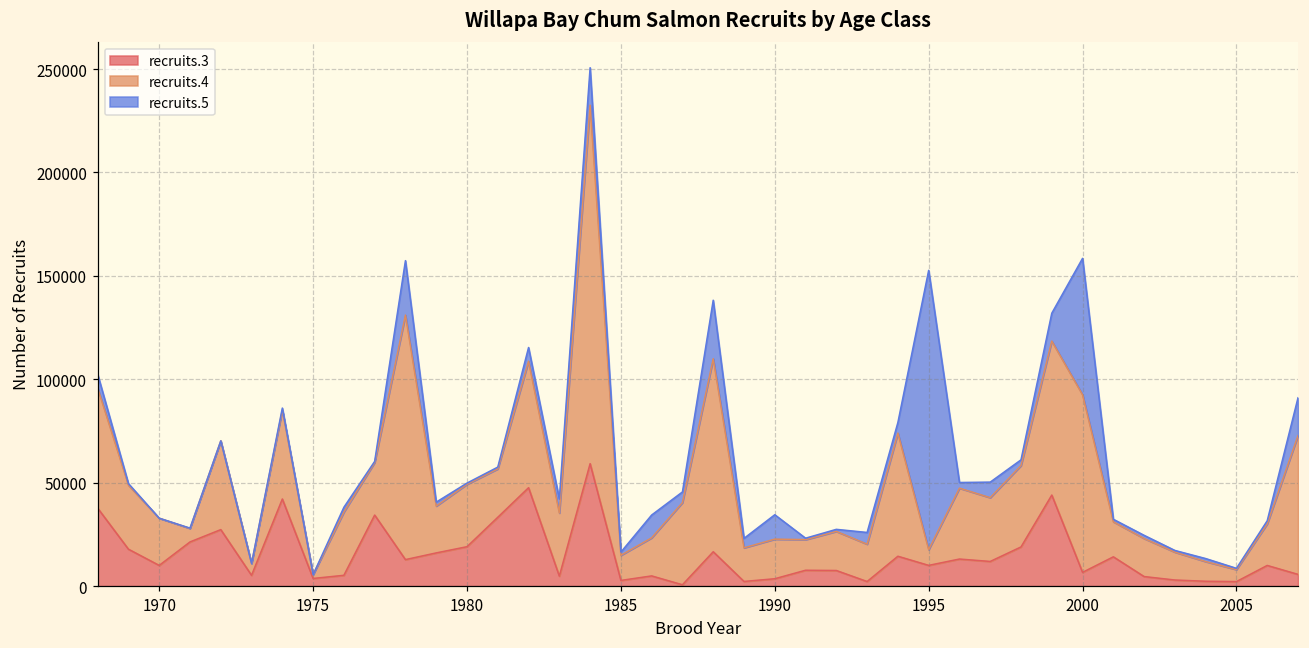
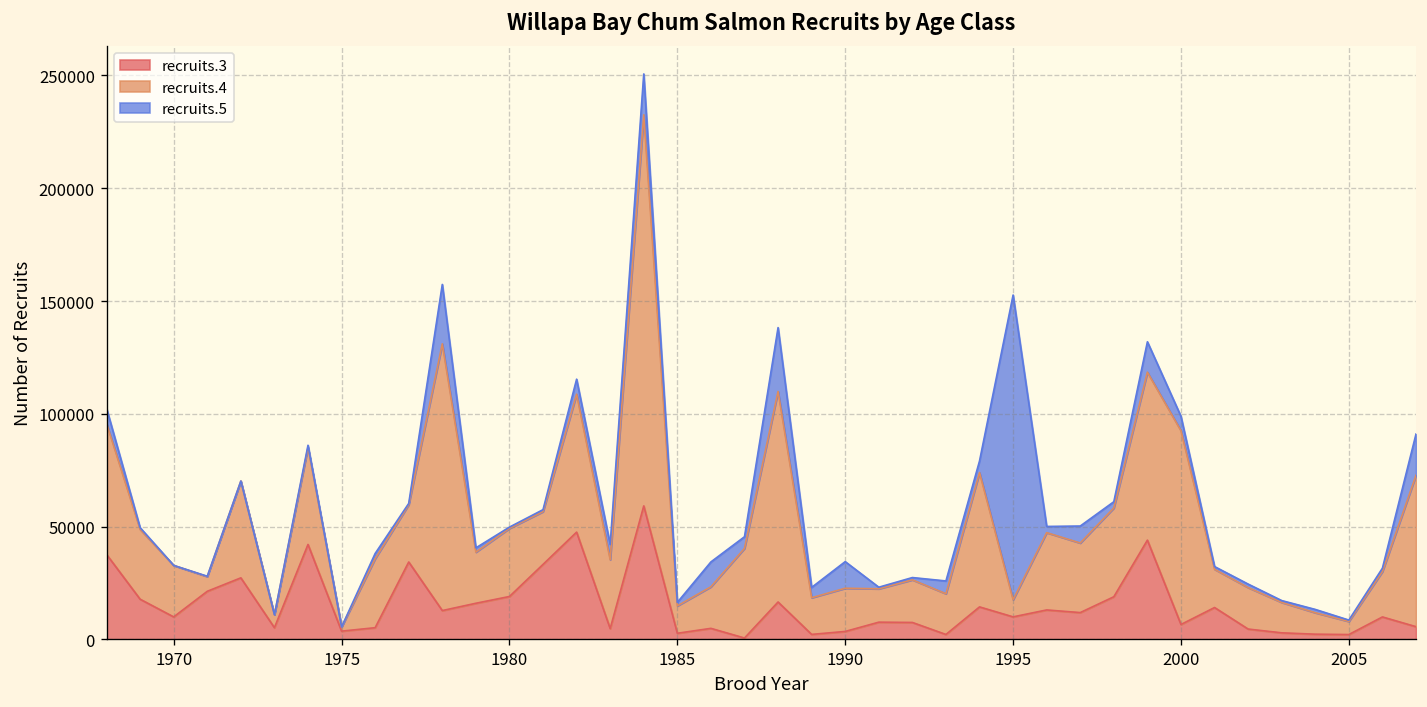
recruits.5, 2000: 66000 -> 6000
